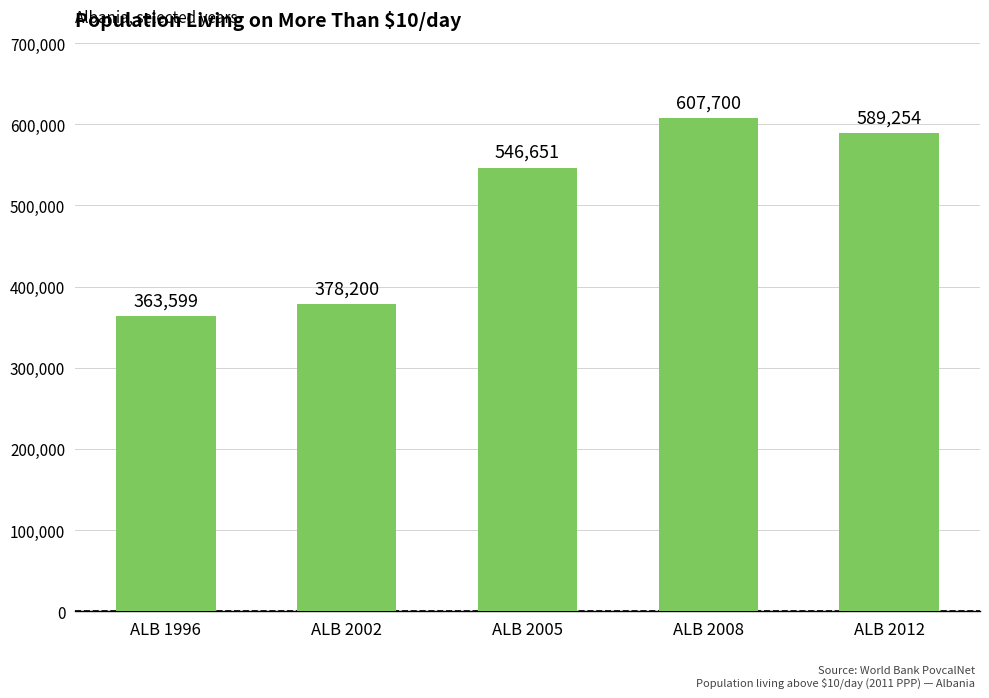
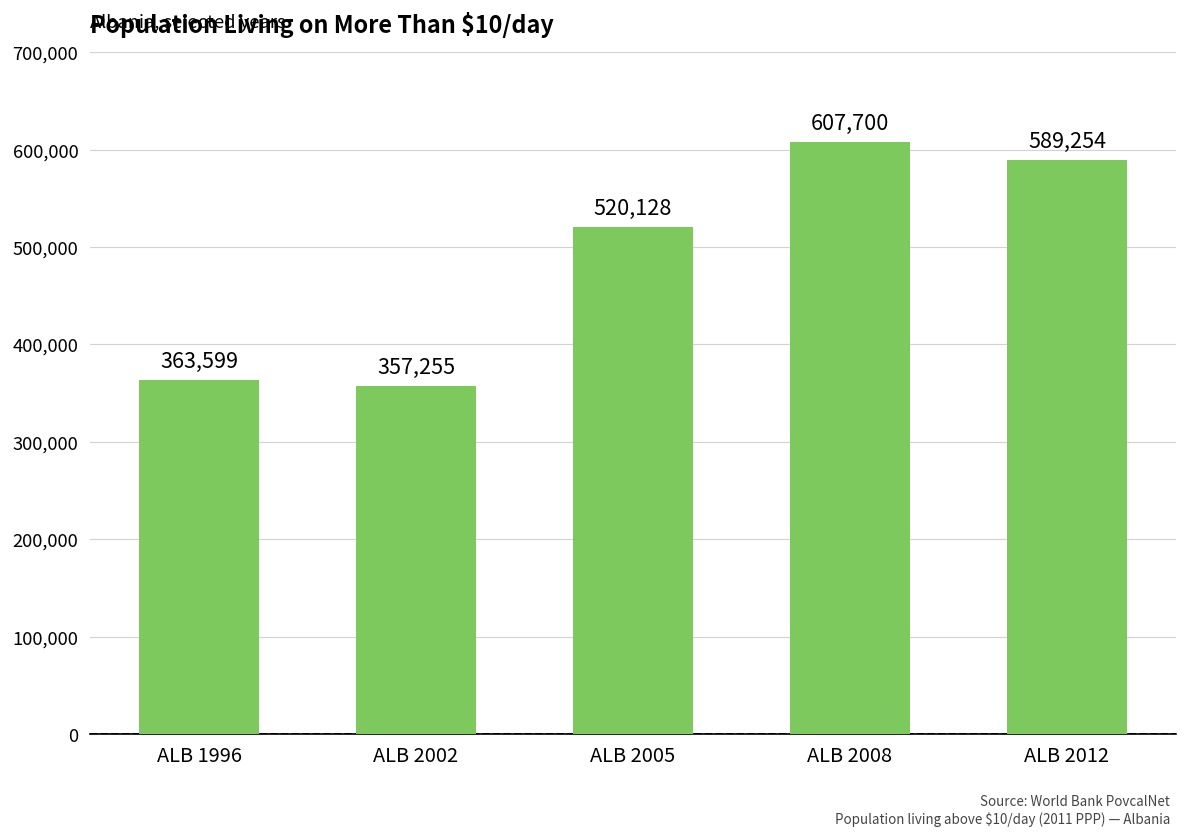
ALB 2002: 378,200 -> 357,255
ALB 2005: 546,651 -> 520,128
